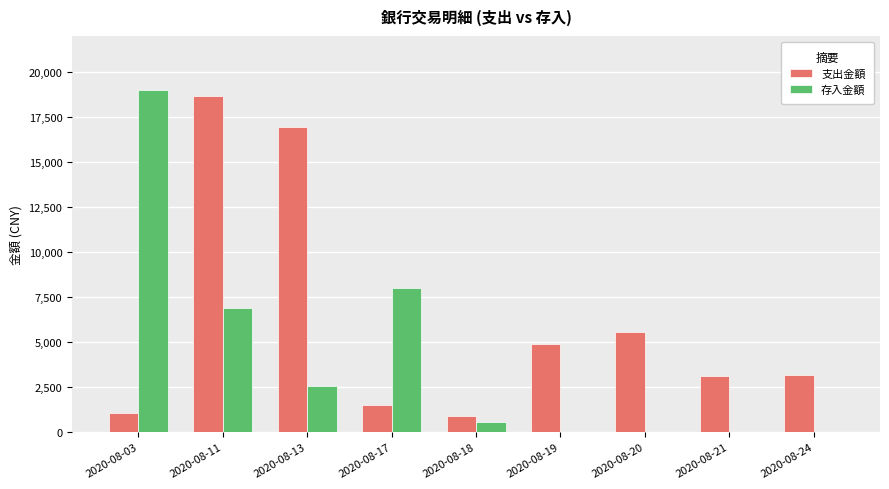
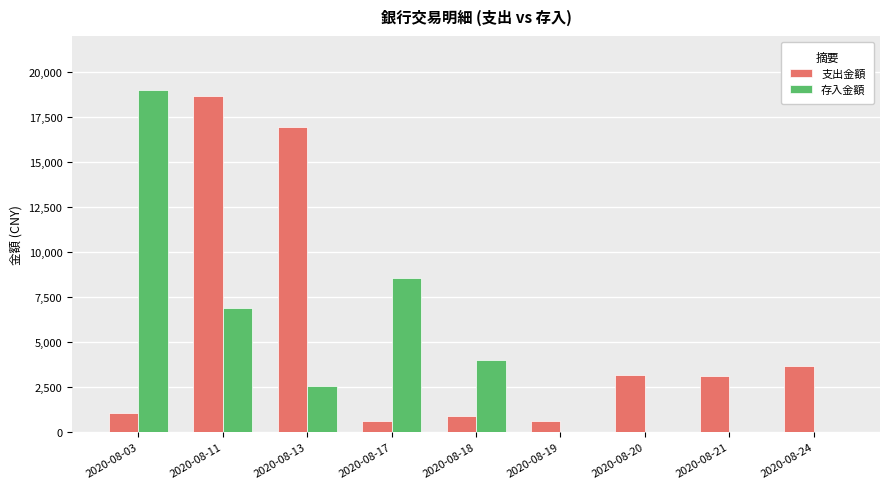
支出金額, 2020-08-17: 1,500 -> 600
存入金額, 2020-08-17: 8,000 -> 8,600
存入金額, 2020-08-18: 600 -> 4,000
支出金額, 2020-08-19: 4,900 -> 600
支出金額, 2020-08-20: 5,600 -> 3,200
支出金額, 2020-08-24: 3,100 -> 3,600
